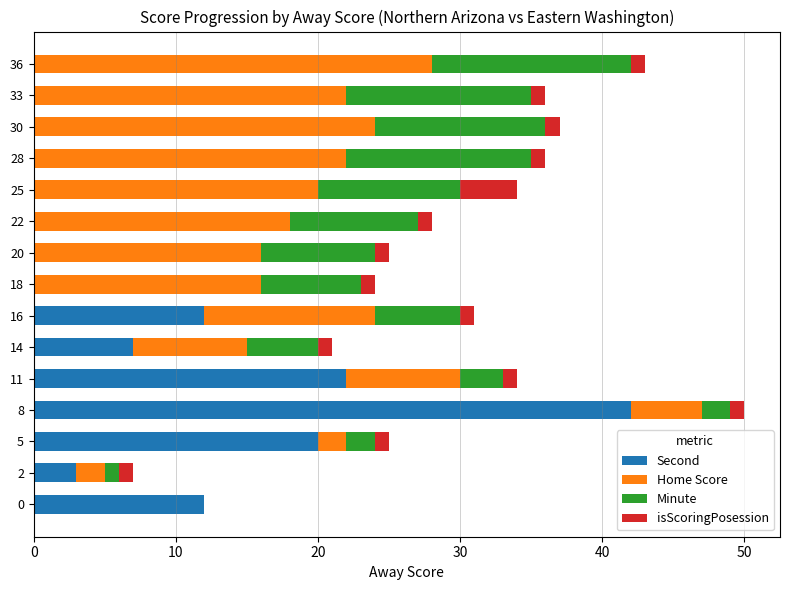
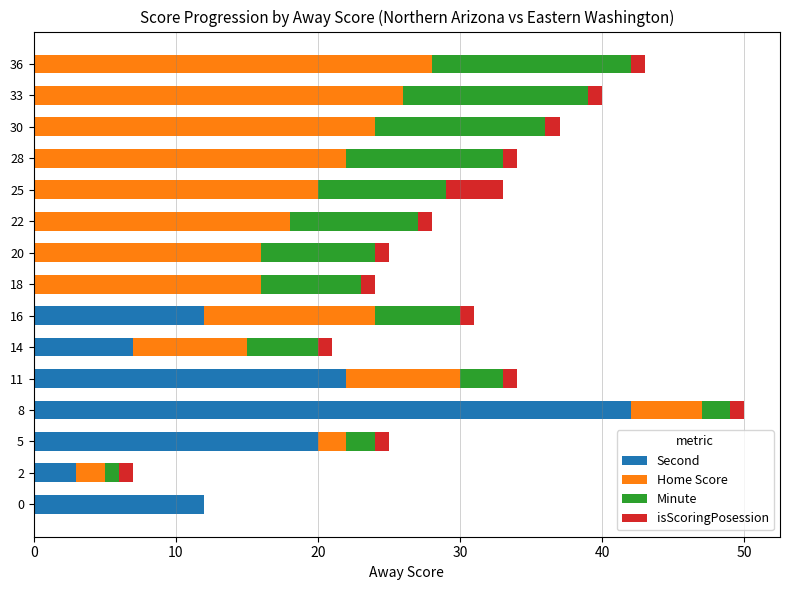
Home Score, 33: 22 -> 26
Minute, 28: 13 -> 11
Minute, 25: 10 -> 9
